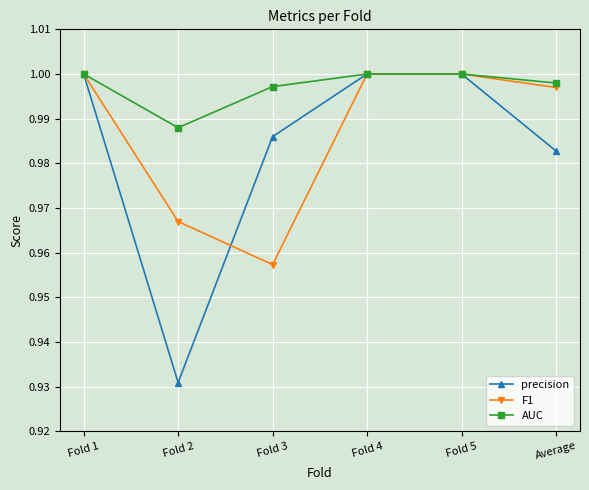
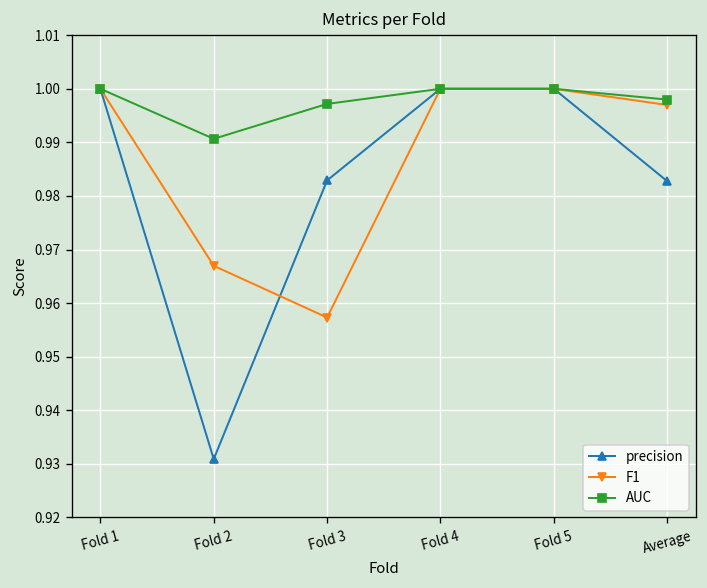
AUC, Fold 2: 0.988 -> 0.991
precision, Fold 3: 0.986 -> 0.983
